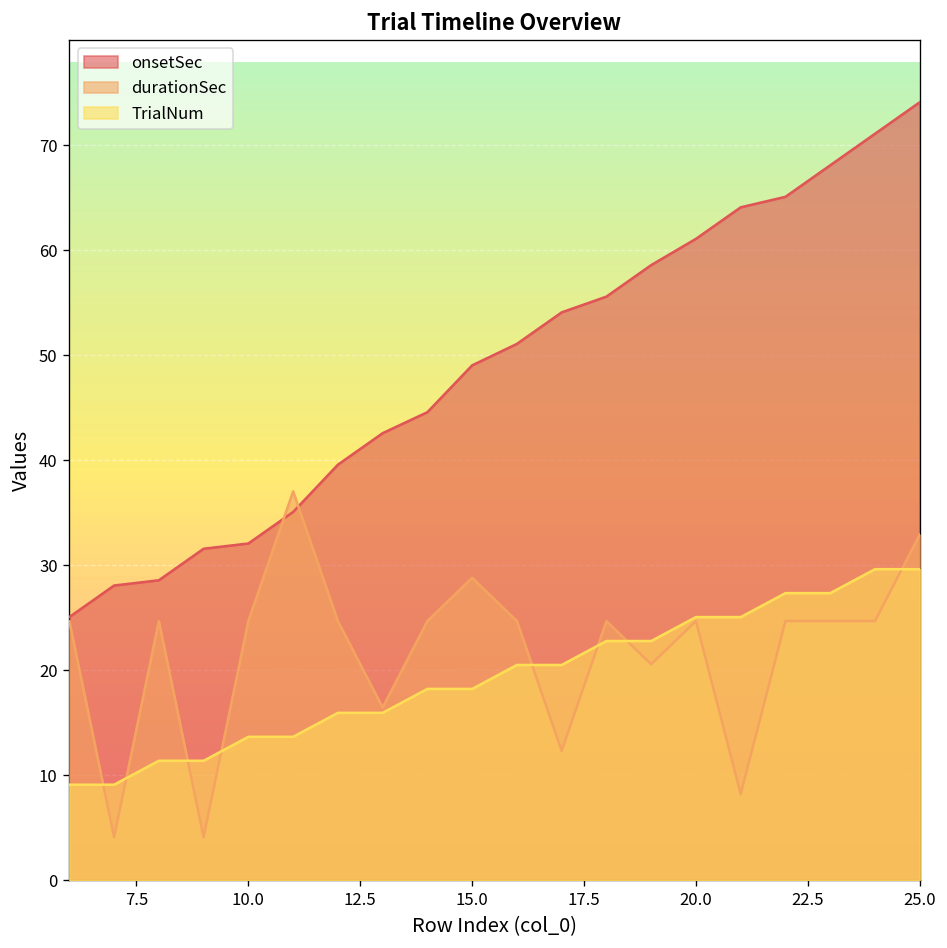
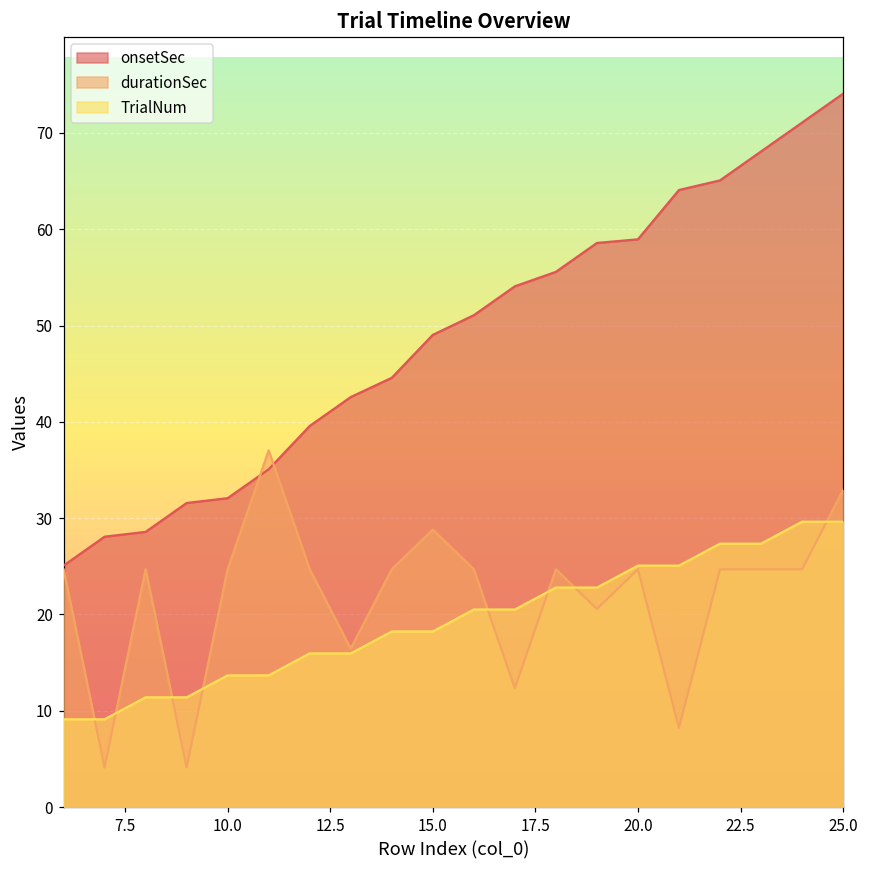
onsetSec, 20.0: 61 -> 59
